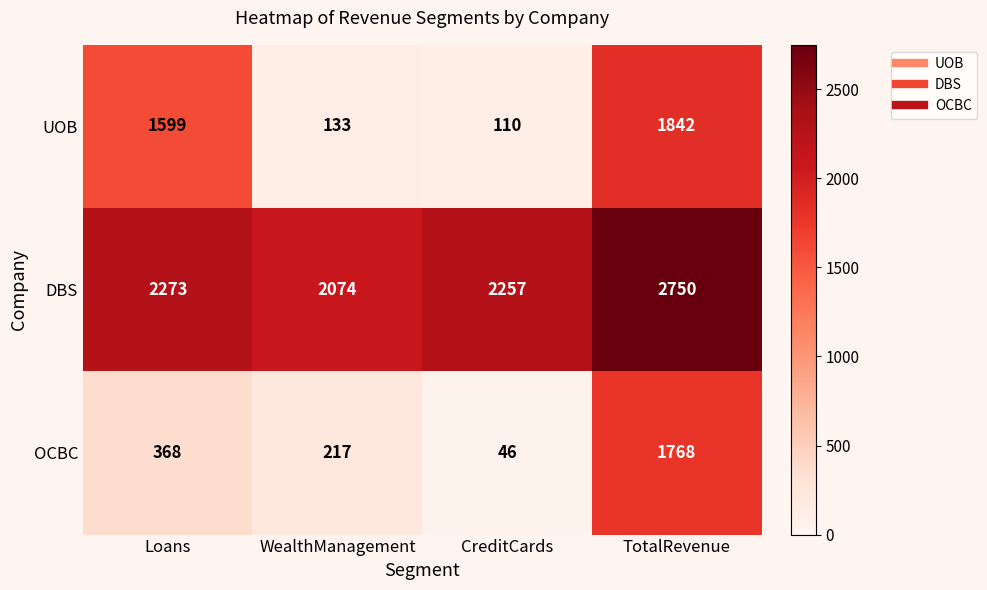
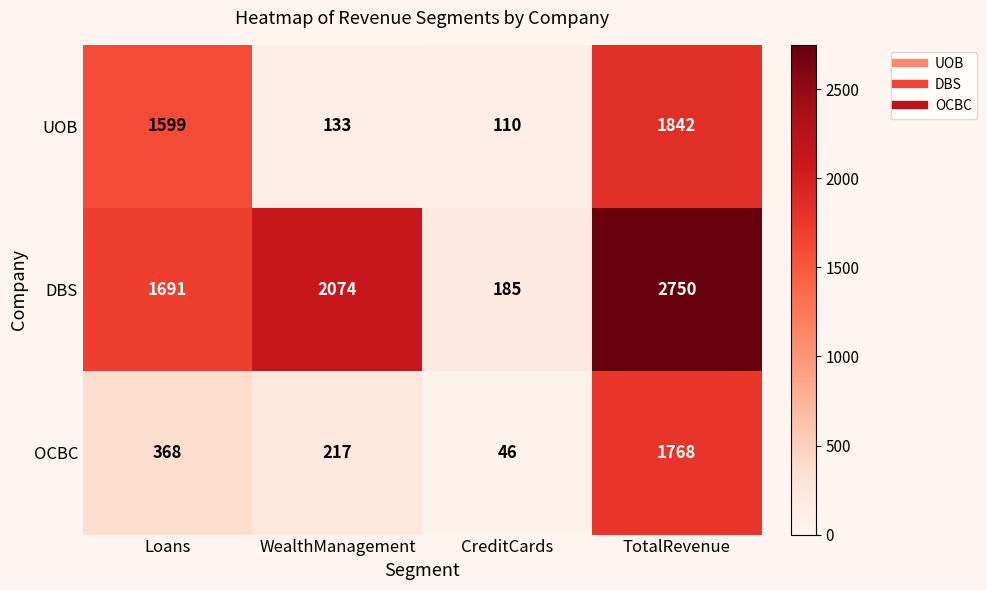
DBS, Loans: 2273 -> 1691
DBS, CreditCards: 2257 -> 185
